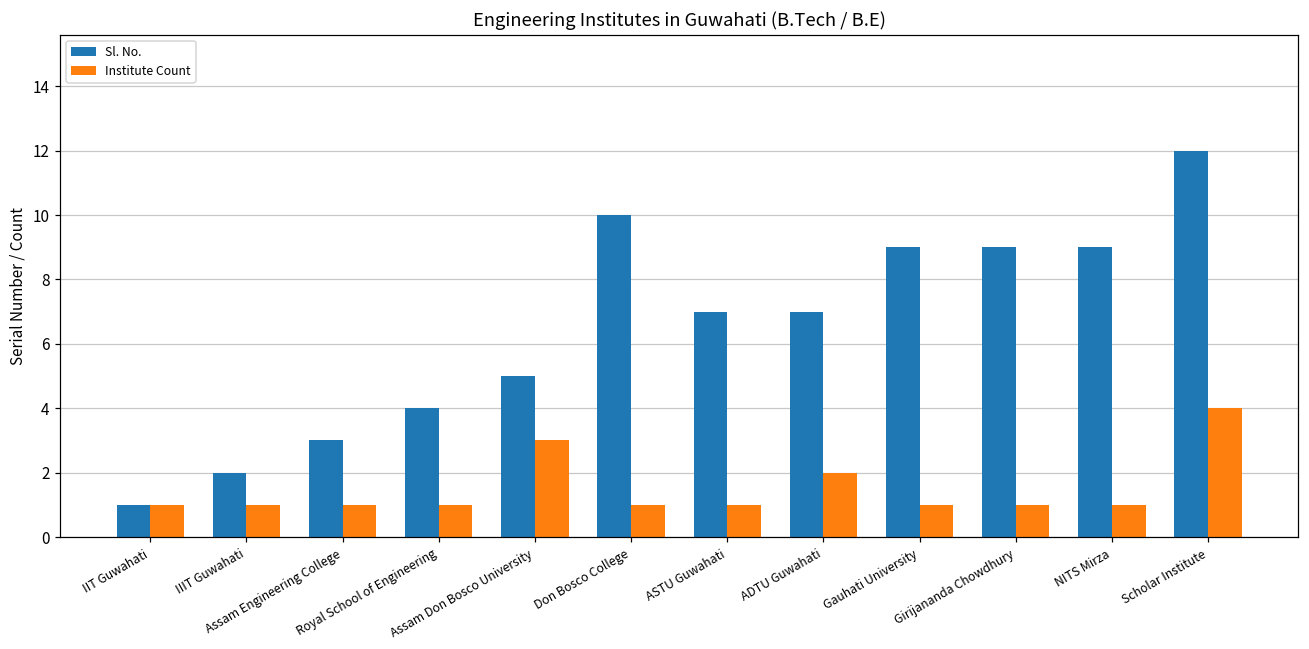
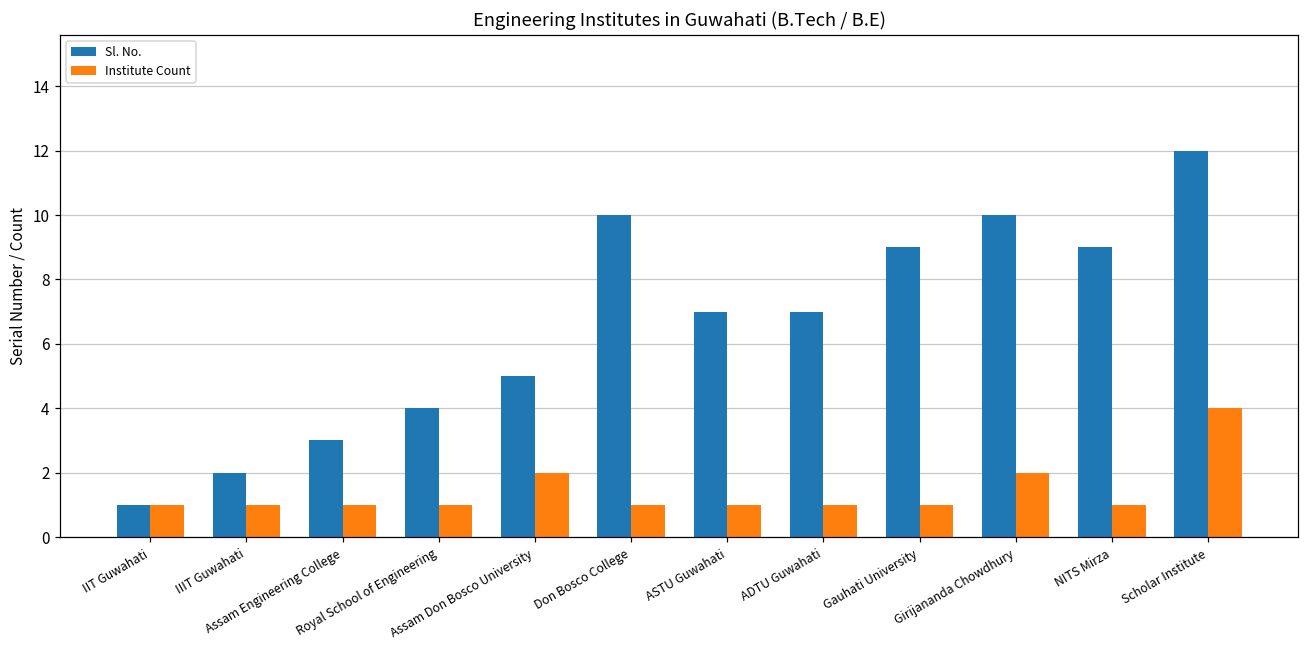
Institute Count, Assam Don Bosco University: 3 -> 2
Institute Count, ADTU Guwahati: 2 -> 1
Sl. No., Girijananda Chowdhury: 9 -> 10
Institute Count, Girijananda Chowdhury: 1 -> 2
